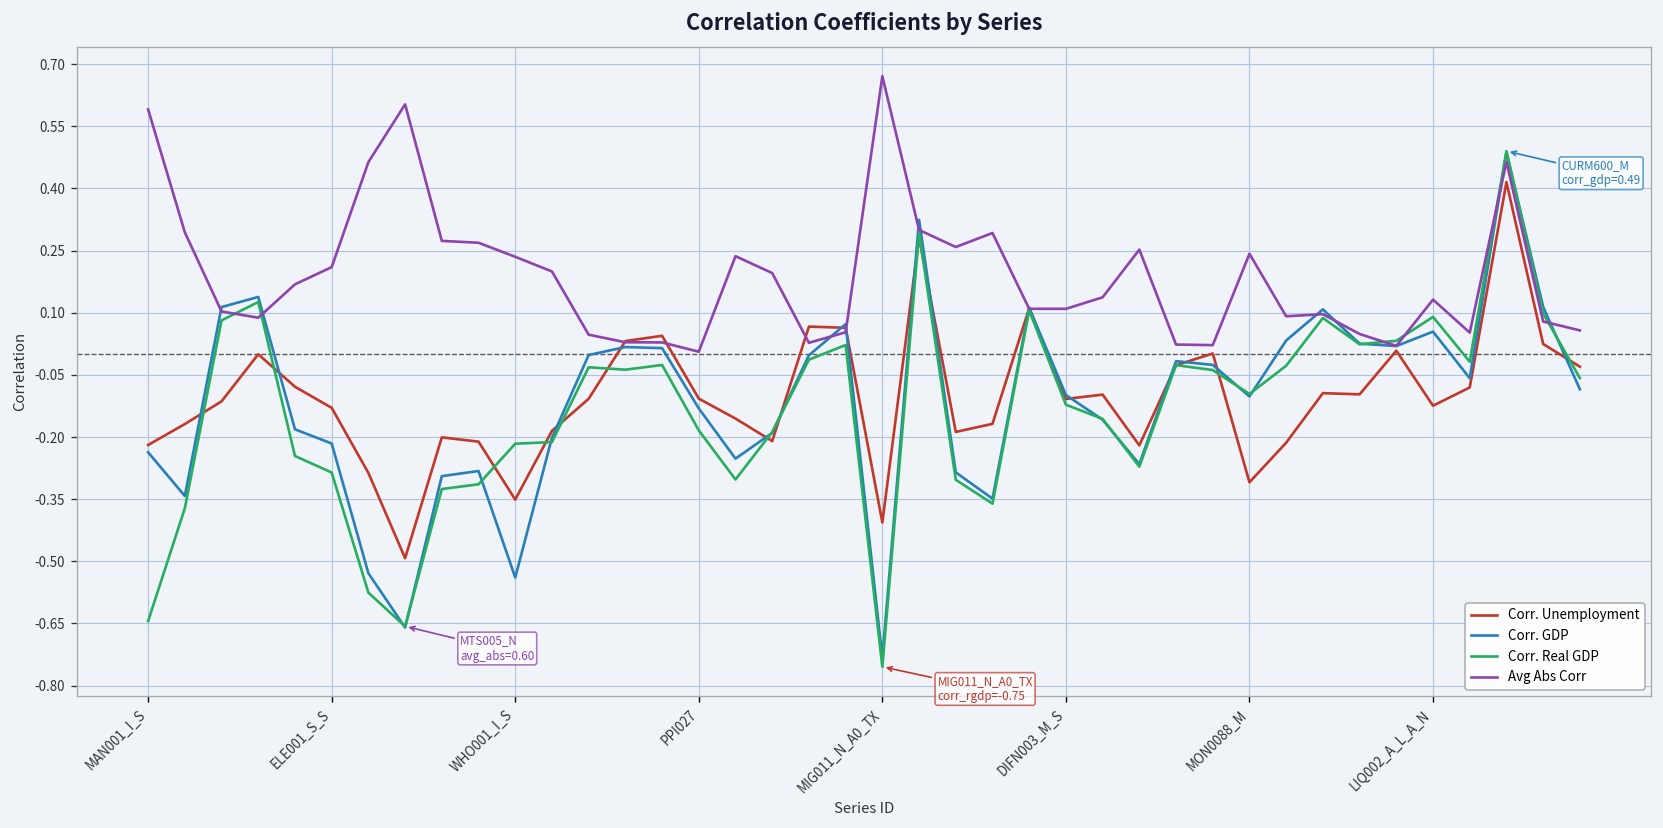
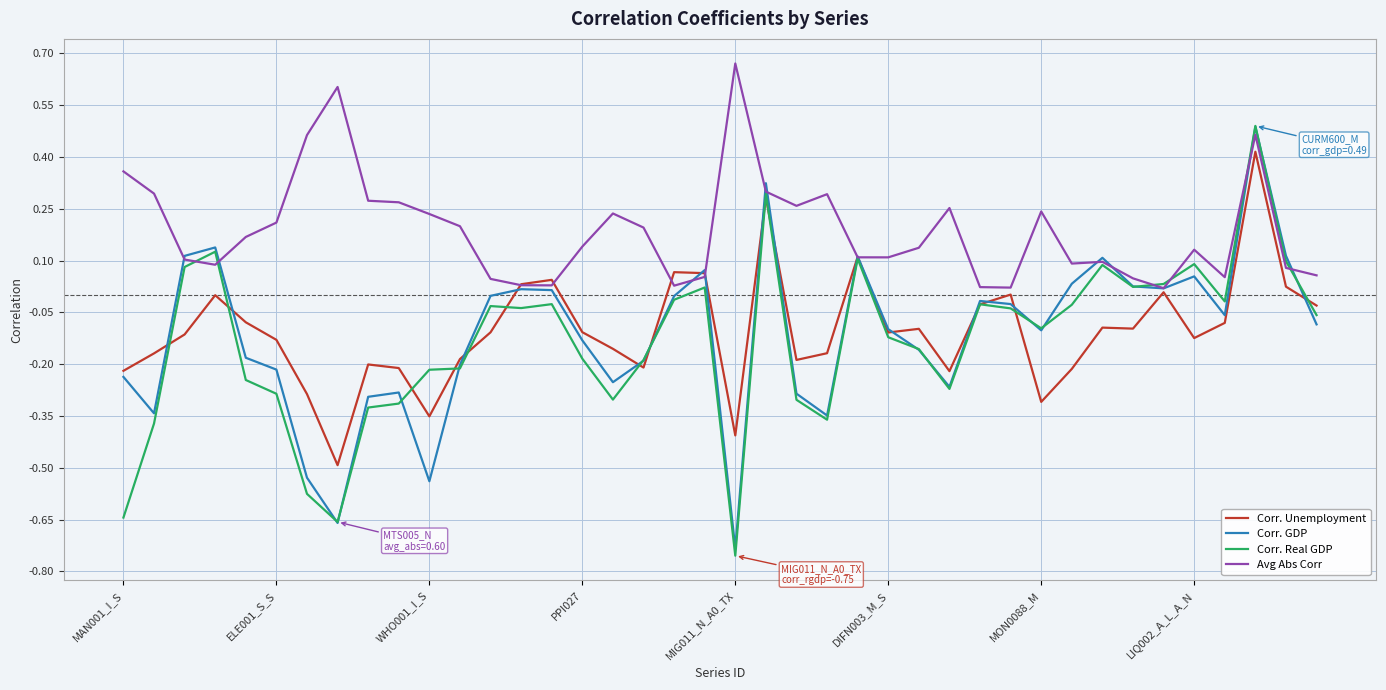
Avg Abs Corr, MAN001_I_S: 0.59 -> 0.36
Avg Abs Corr, PPI027: 0.01 -> 0.14
